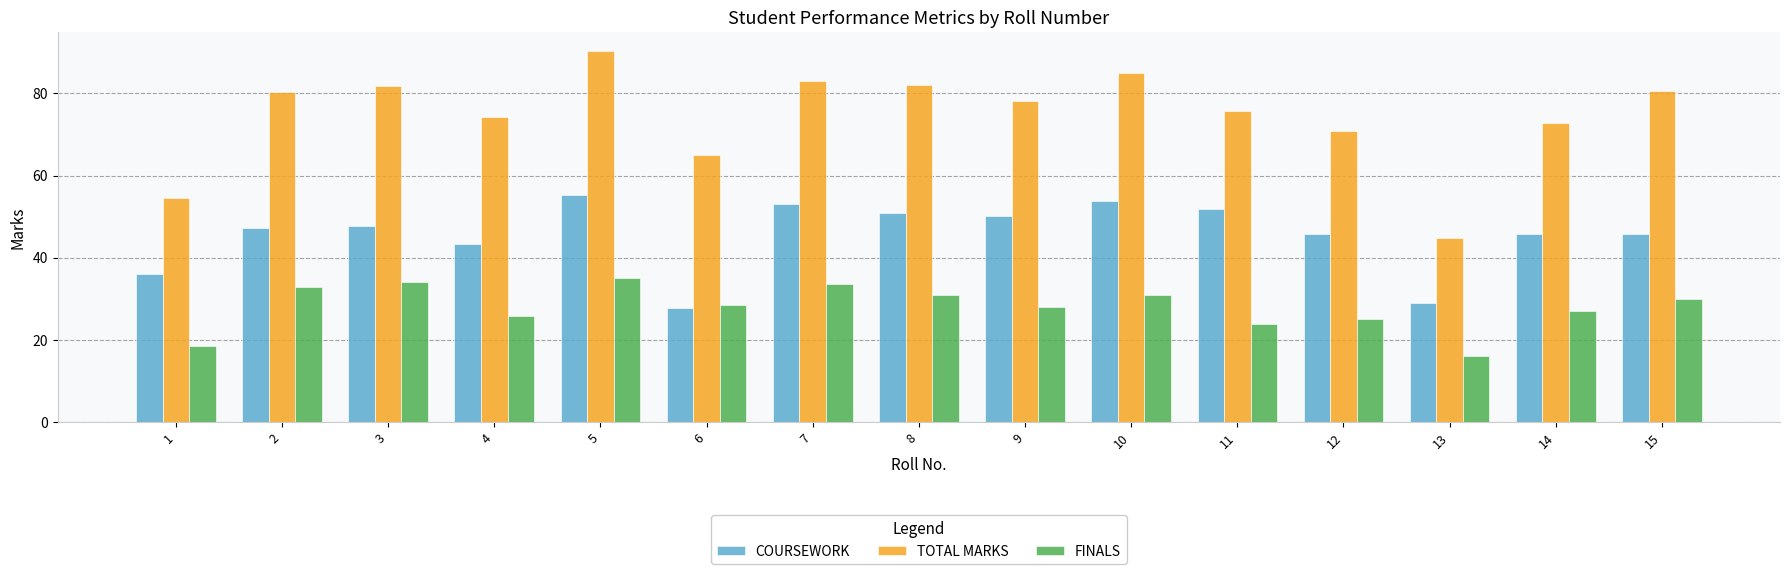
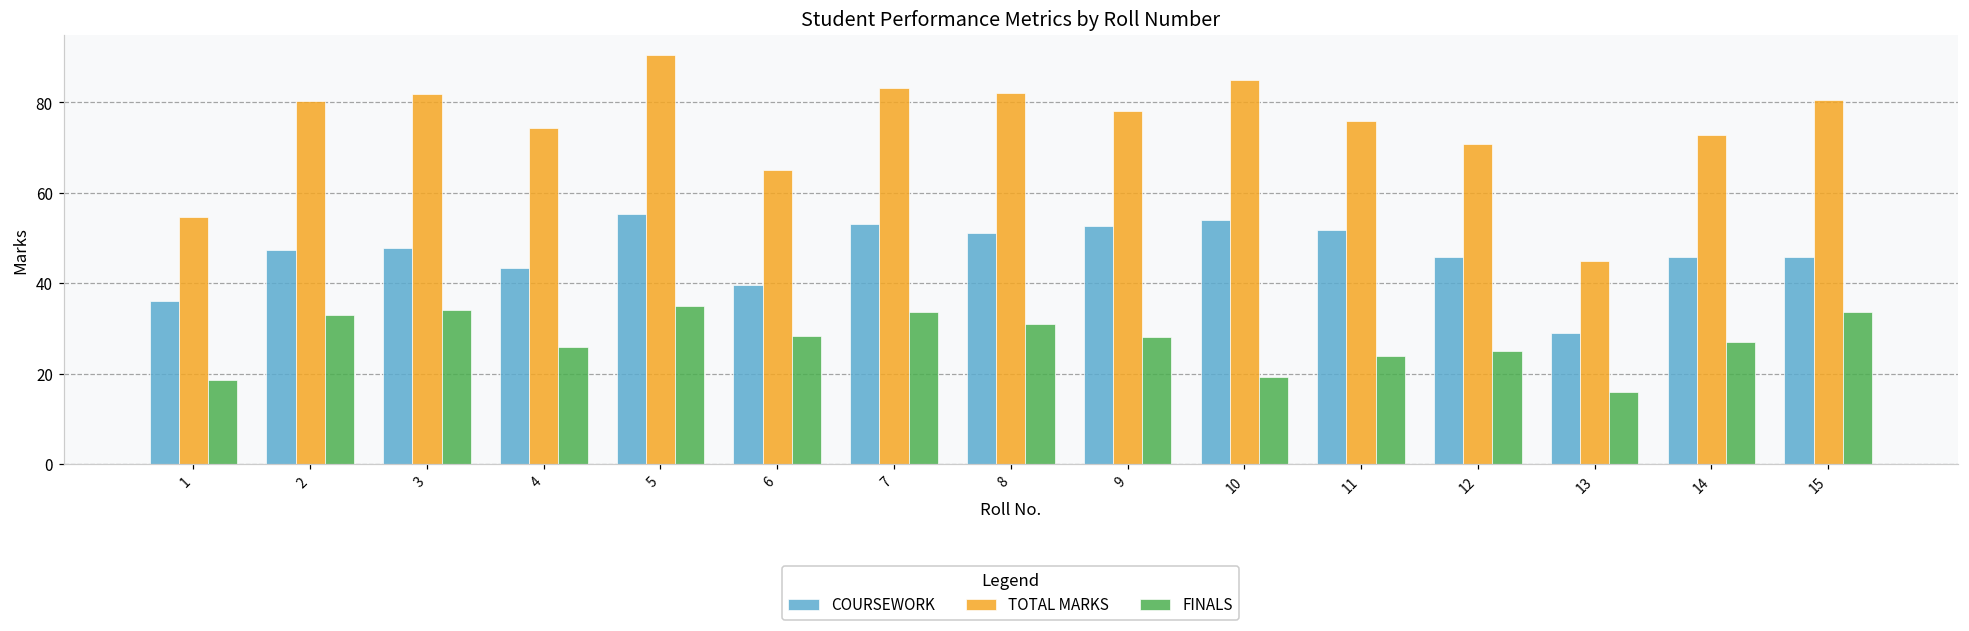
COURSEWORK, 6: 28 -> 40
COURSEWORK, 9: 50 -> 53
FINALS, 10: 31 -> 19
FINALS, 15: 30 -> 34
